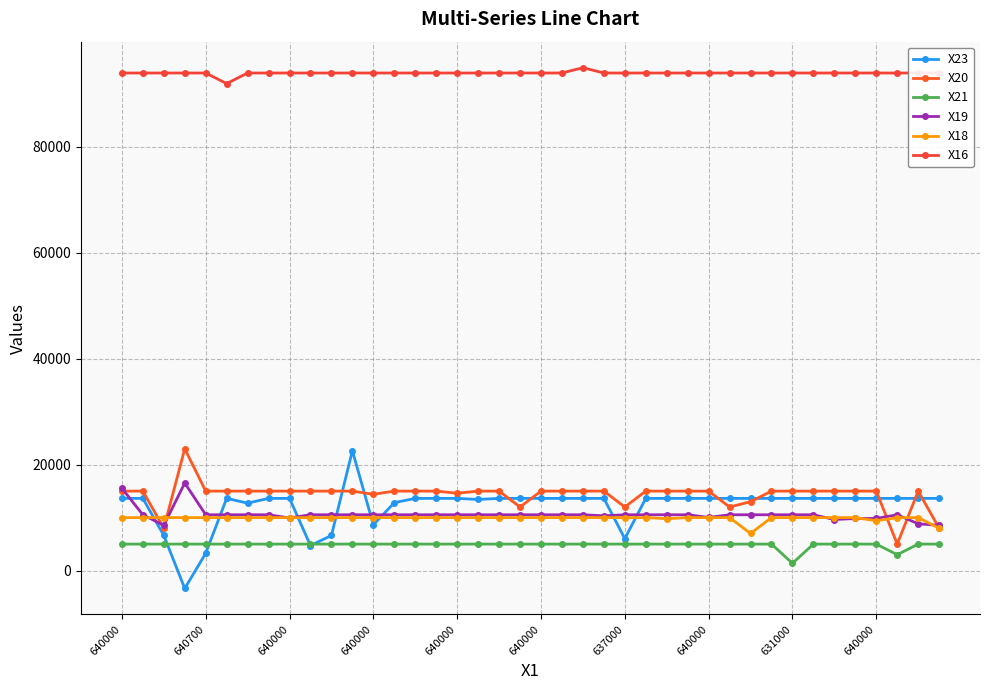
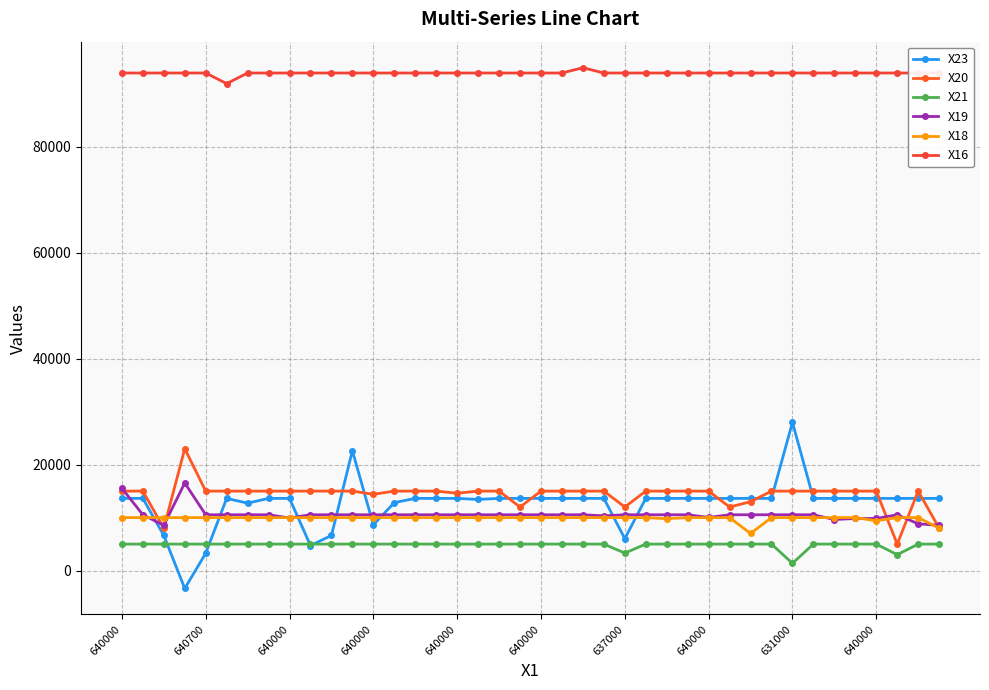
X21, 637000: 5000 -> 3000
X23, 631000: 14000 -> 28000
